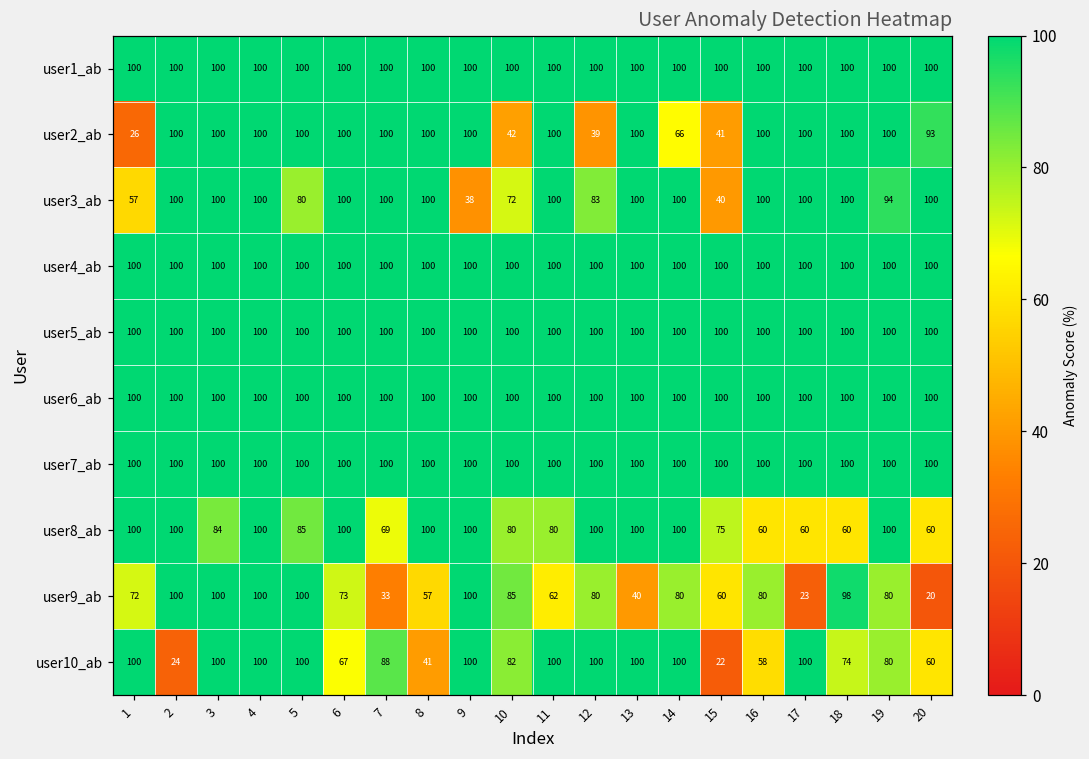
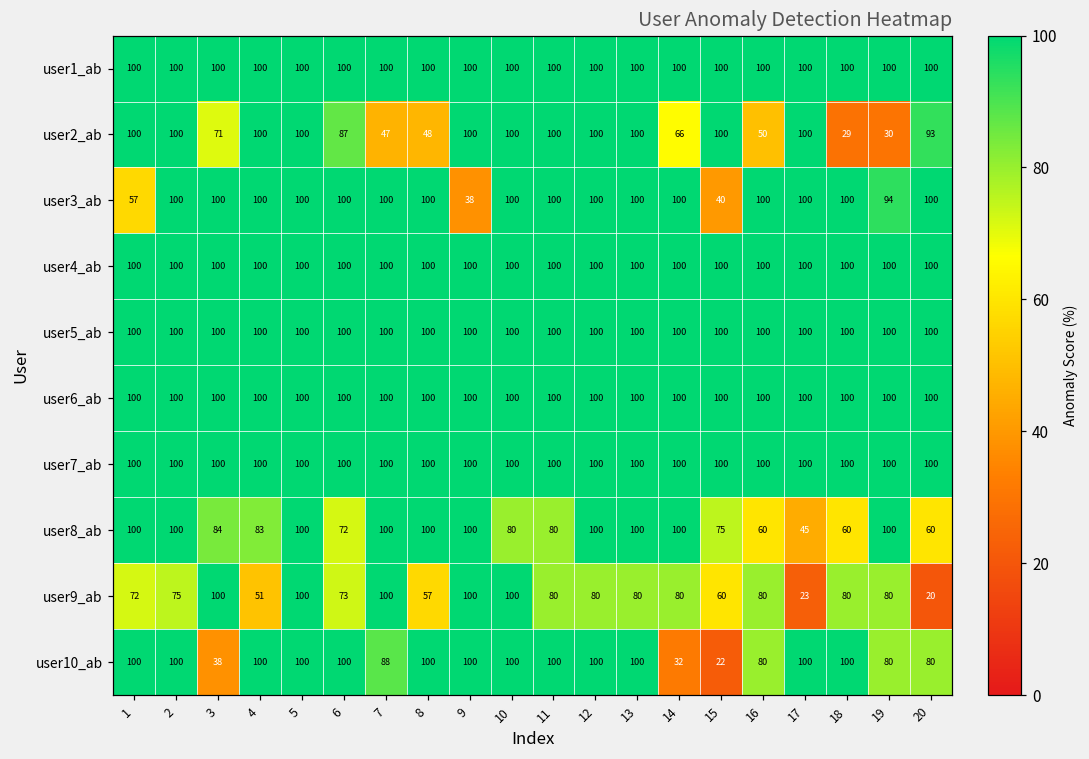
user2_ab, 1: 26 -> 100
user2_ab, 3: 100 -> 71
user2_ab, 6: 100 -> 87
user2_ab, 7: 100 -> 47
user2_ab, 8: 100 -> 48
user2_ab, 10: 42 -> 100
user2_ab, 12: 39 -> 100
user2_ab, 15: 41 -> 100
user2_ab, 16: 100 -> 50
user2_ab, 18: 100 -> 29
user2_ab, 19: 100 -> 30
user3_ab, 5: 80 -> 100
user3_ab, 10: 72 -> 100
user3_ab, 12: 83 -> 100
user8_ab, 4: 100 -> 83
user8_ab, 5: 85 -> 100
user8_ab, 6: 100 -> 72
user8_ab, 7: 69 -> 100
user8_ab, 17: 60 -> 45
user9_ab, 2: 100 -> 75
user9_ab, 4: 100 -> 51
user9_ab, 7: 33 -> 100
user9_ab, 10: 85 -> 100
user9_ab, 11: 62 -> 80
user9_ab, 13: 40 -> 80
user9_ab, 18: 98 -> 80
user10_ab, 2: 24 -> 100
user10_ab, 3: 100 -> 38
user10_ab, 6: 67 -> 100
user10_ab, 8: 41 -> 100
user10_ab, 10: 82 -> 100
user10_ab, 14: 100 -> 32
user10_ab, 16: 58 -> 80
user10_ab, 18: 74 -> 100
user10_ab, 20: 60 -> 80
